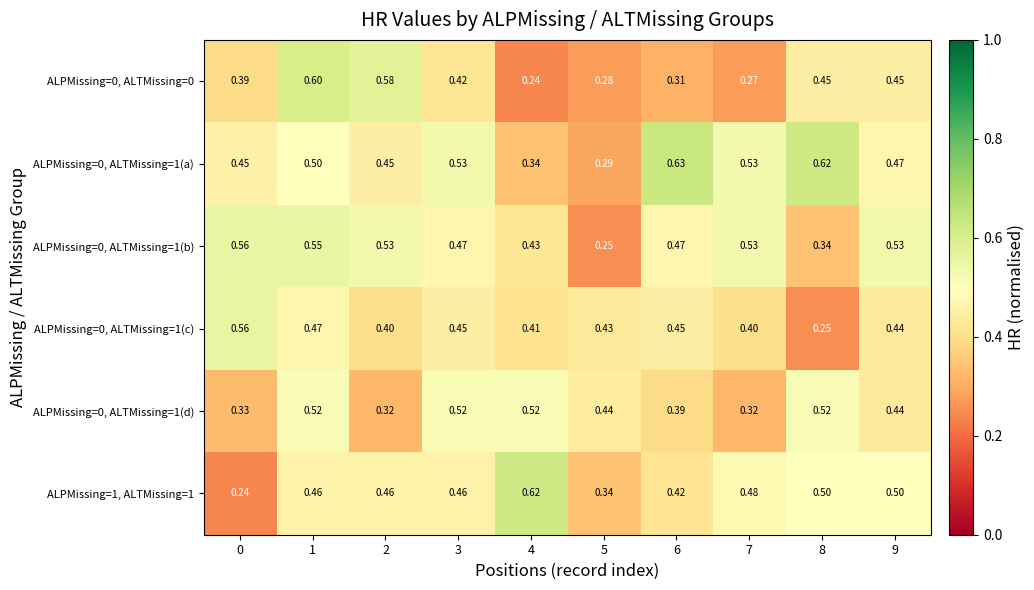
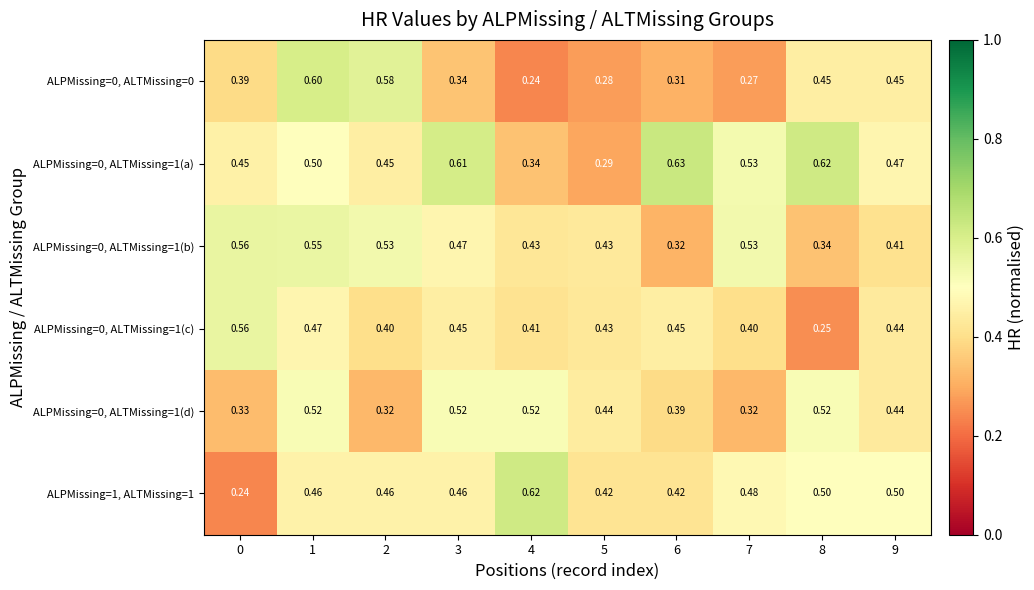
ALPMissing=0, ALTMissing=0, 3: 0.42 -> 0.34
ALPMissing=0, ALTMissing=1(a), 3: 0.53 -> 0.61
ALPMissing=0, ALTMissing=1(b), 5: 0.25 -> 0.43
ALPMissing=0, ALTMissing=1(b), 6: 0.47 -> 0.32
ALPMissing=0, ALTMissing=1(b), 9: 0.53 -> 0.41
ALPMissing=1, ALTMissing=1, 5: 0.34 -> 0.42
